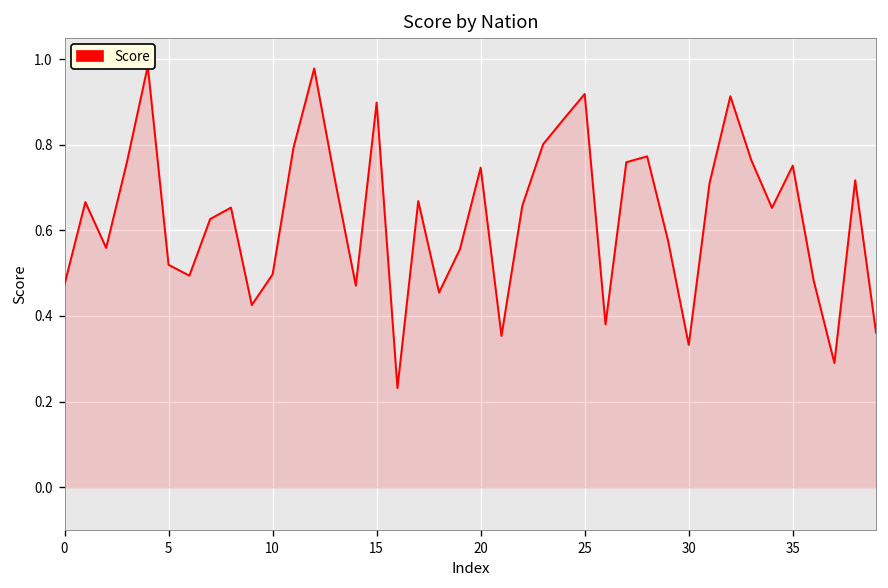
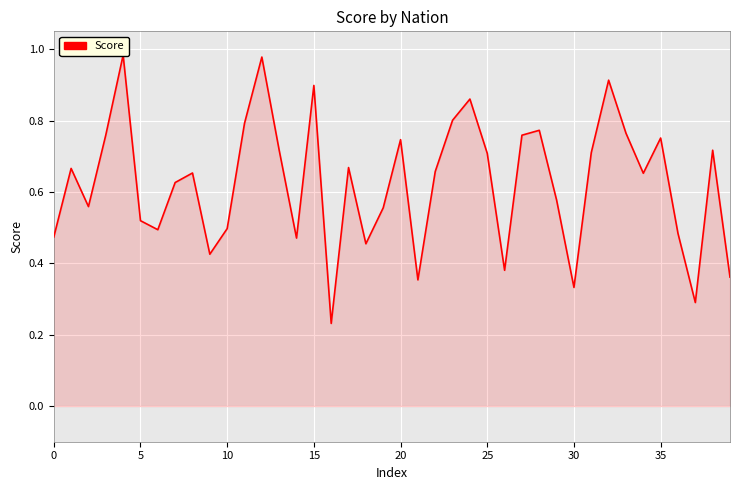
25: 0.92 -> 0.71
